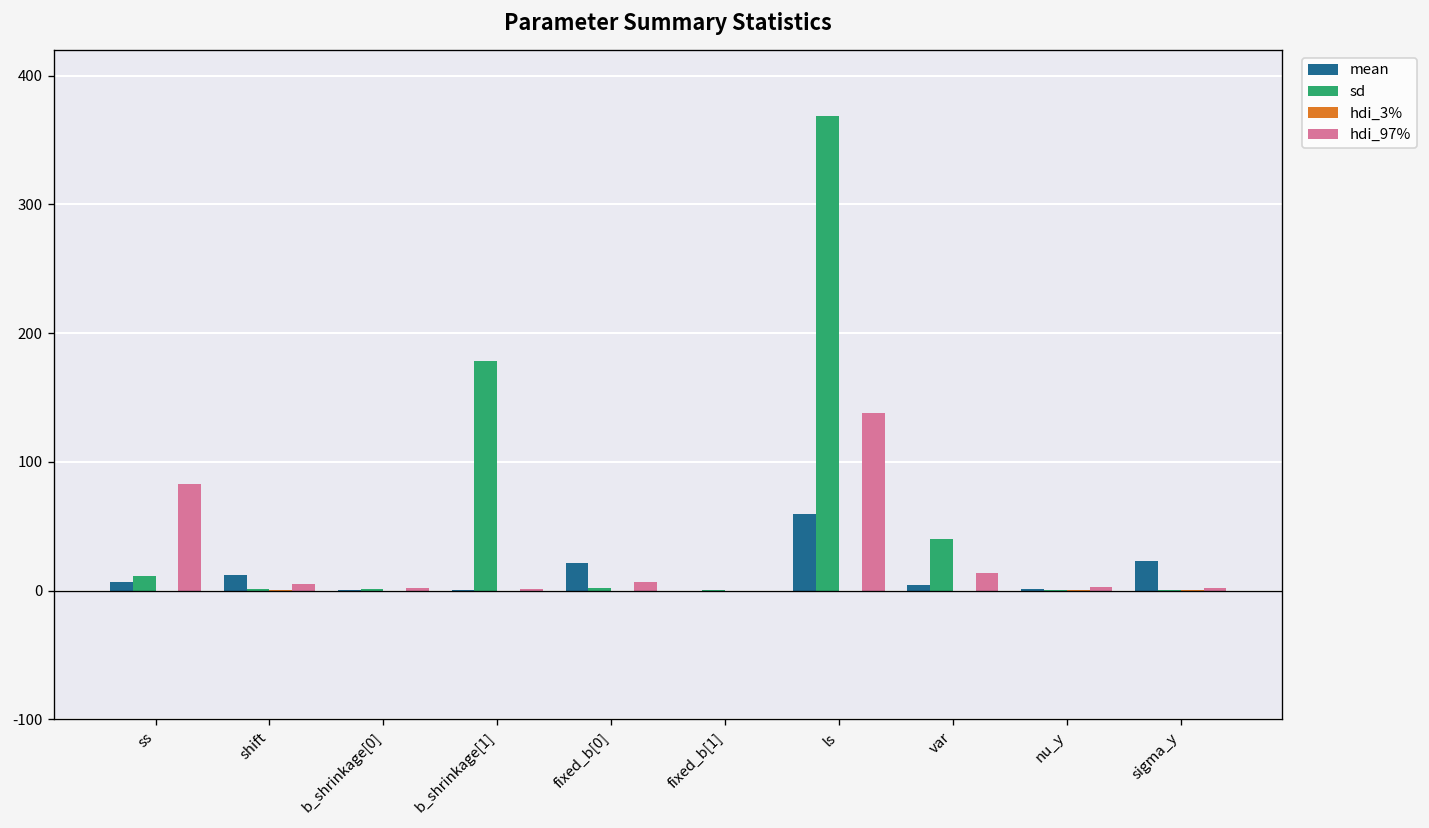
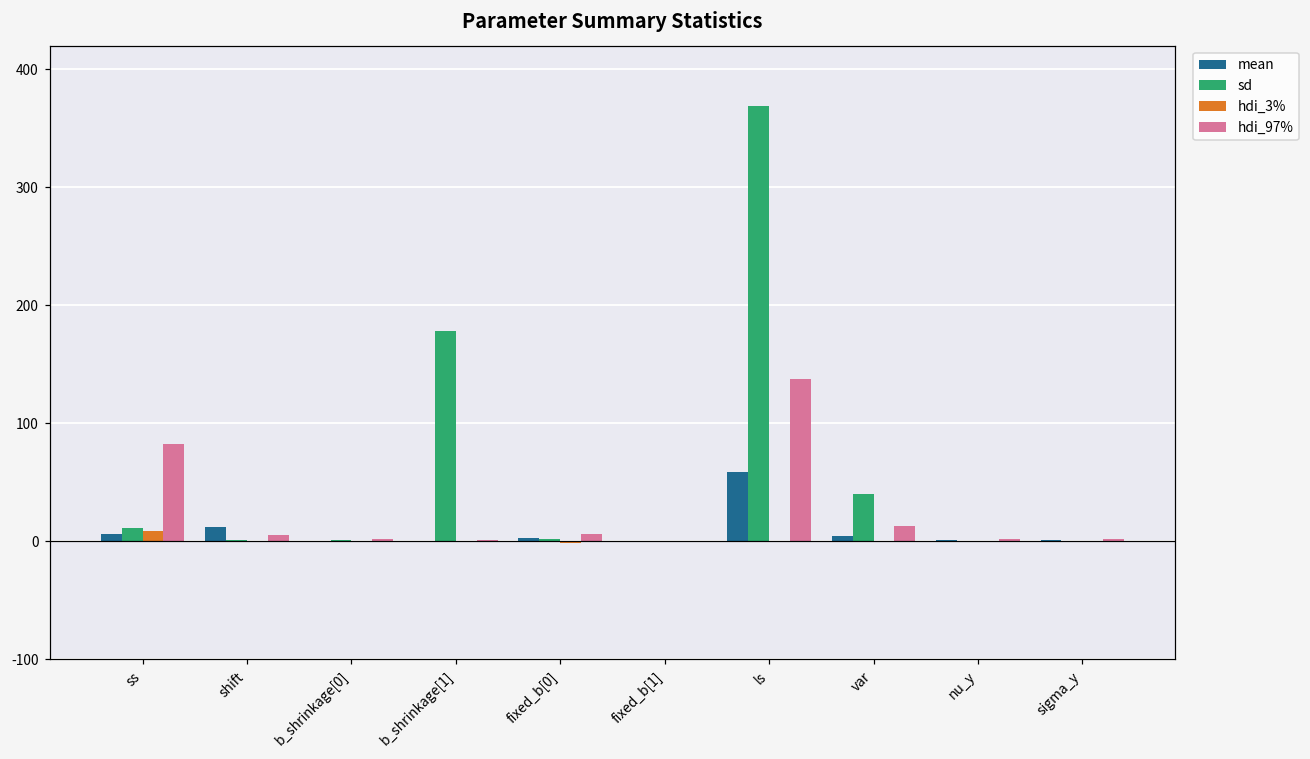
hdi_3%, ss: 0 -> 9
mean, fixed_b[0]: 21 -> 3
mean, sigma_y: 23 -> 1
